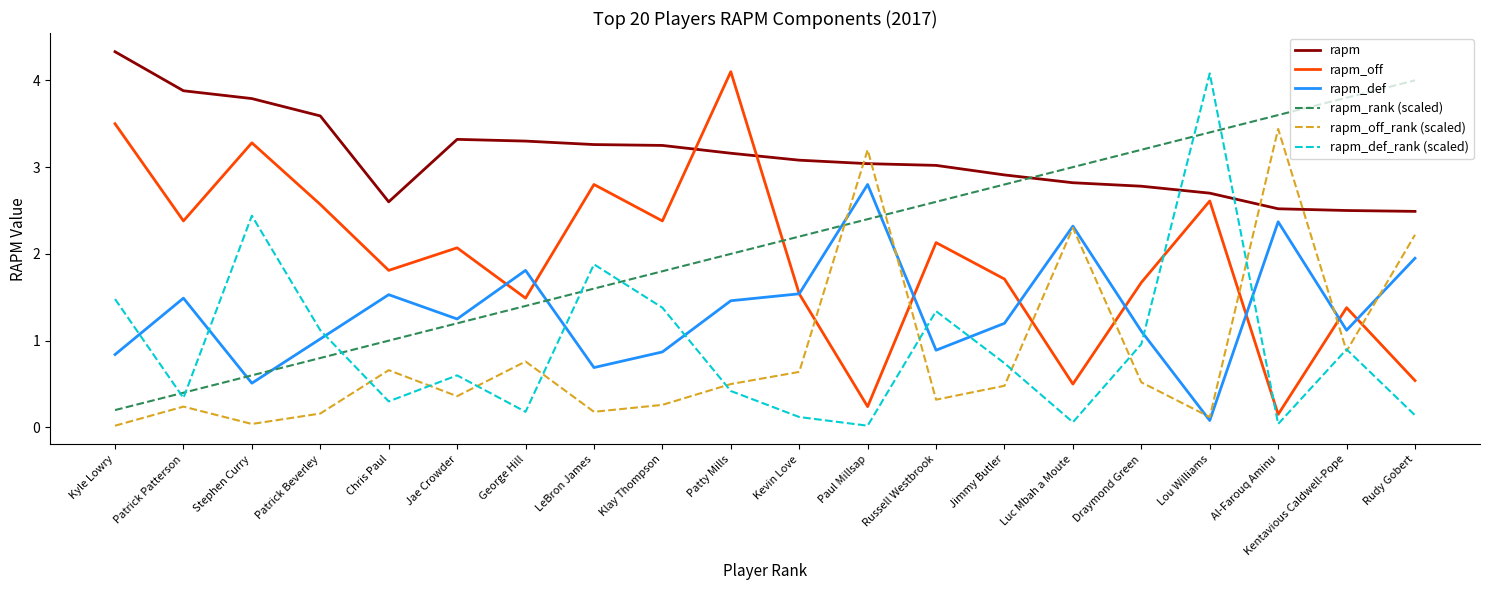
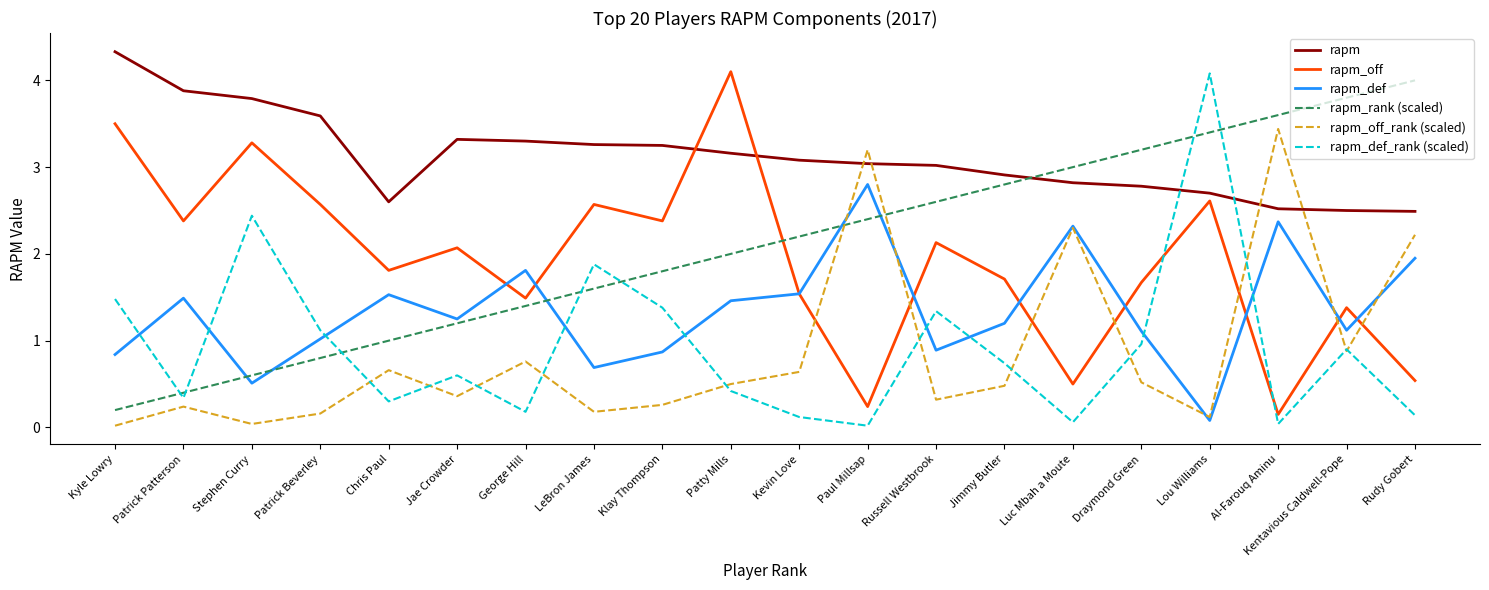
rapm_off, LeBron James: 2.8 -> 2.6
